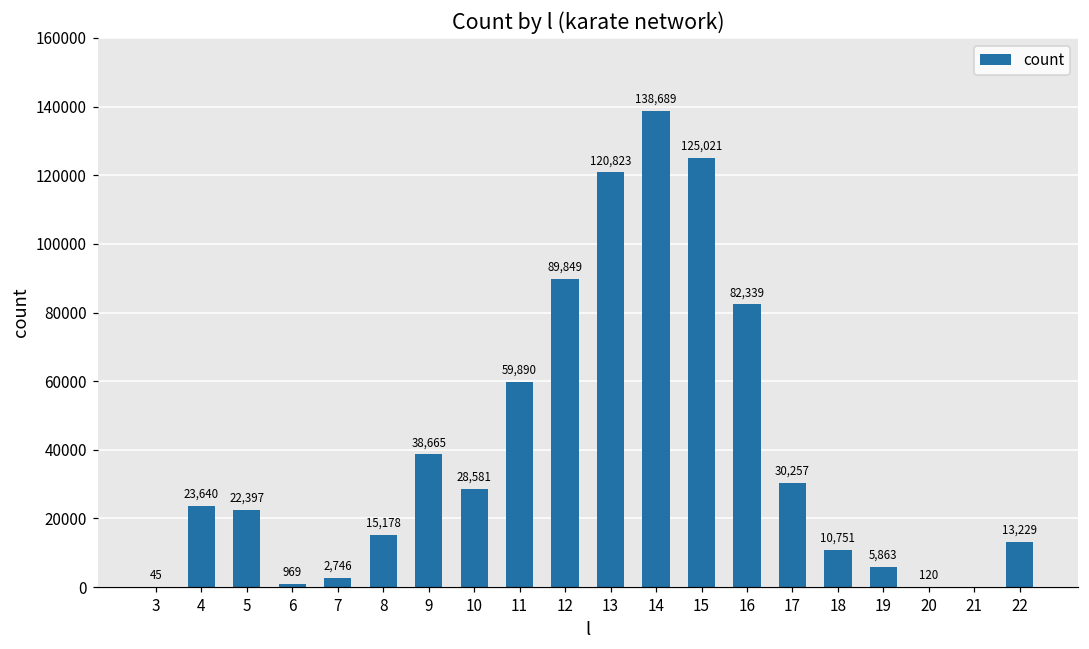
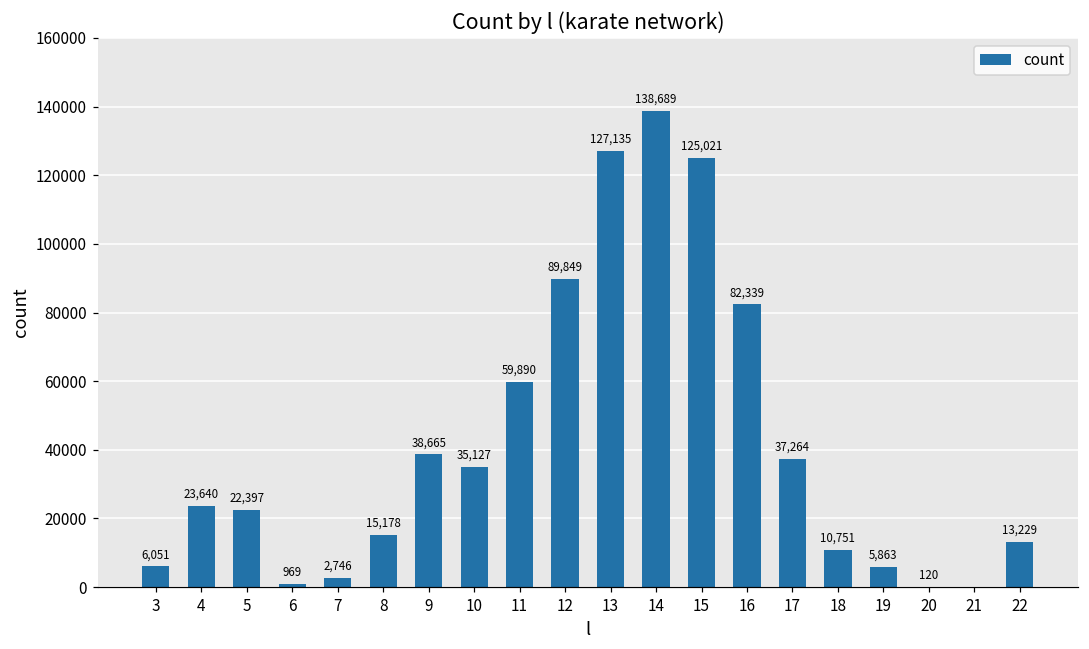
3: 45 -> 6,051
10: 28,581 -> 35,127
13: 120,823 -> 127,135
17: 30,257 -> 37,264
